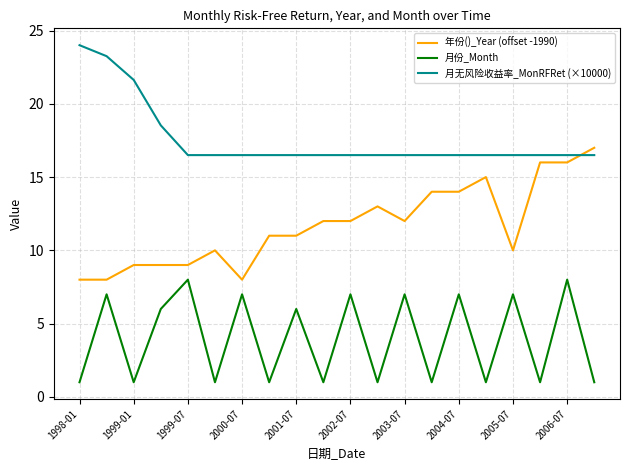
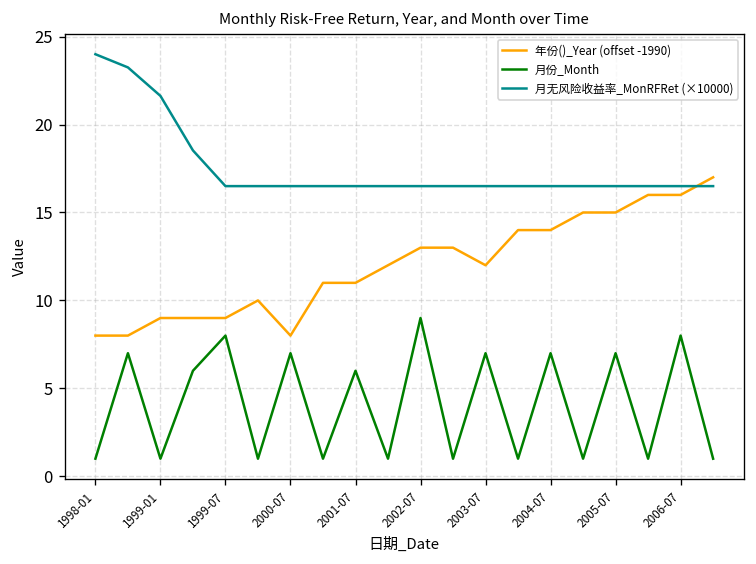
年份()_Year (offset -1990), 2002-07: 12.0 -> 13.0
月份_Month, 2002-07: 7 -> 9
年份()_Year (offset -1990), 2005-07: 10.0 -> 15.0
